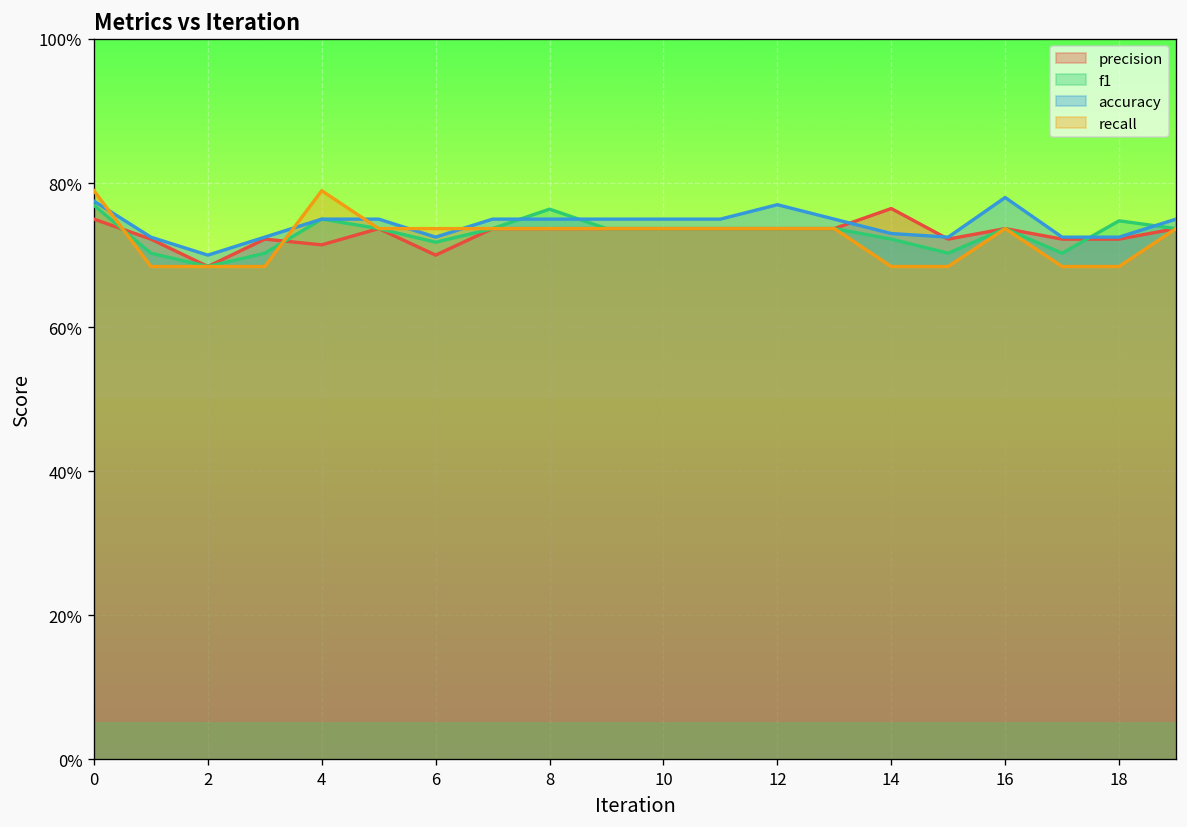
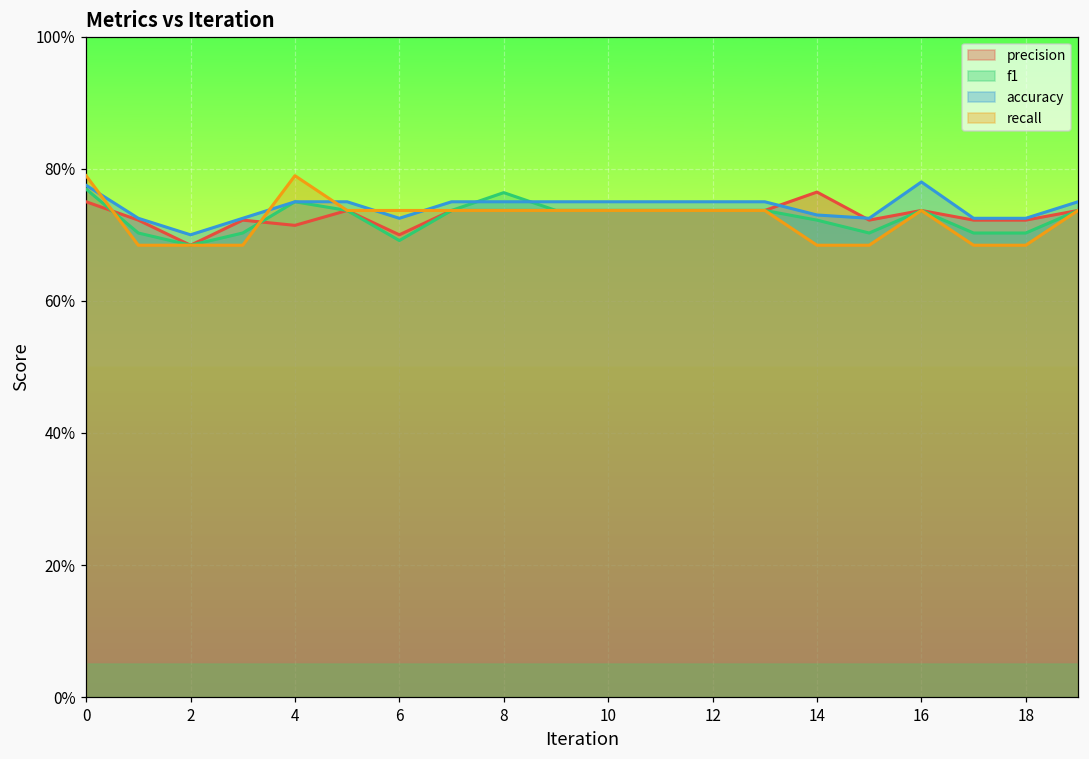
f1, 6: 72% -> 69%
accuracy, 12: 77% -> 75%
f1, 18: 75% -> 70%
